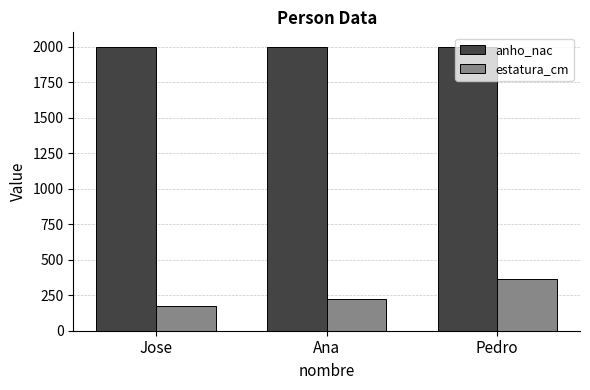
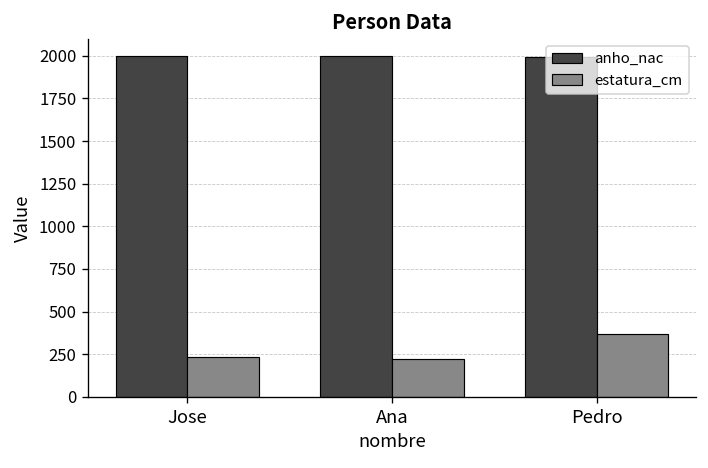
estatura_cm, Jose: 180 -> 230
